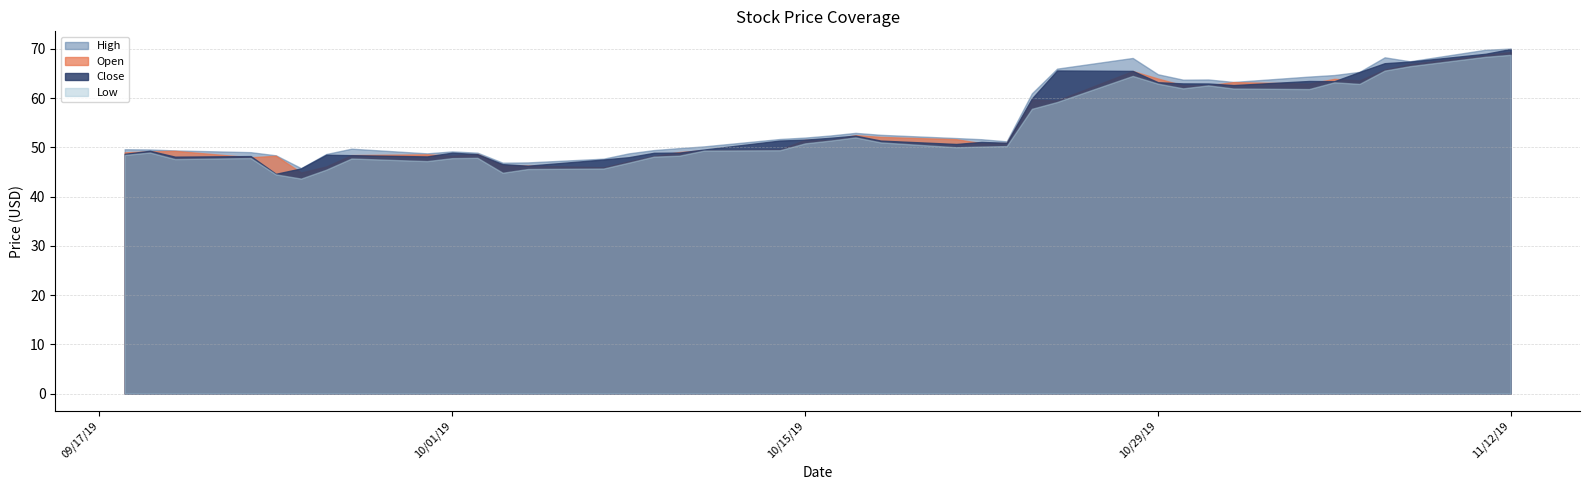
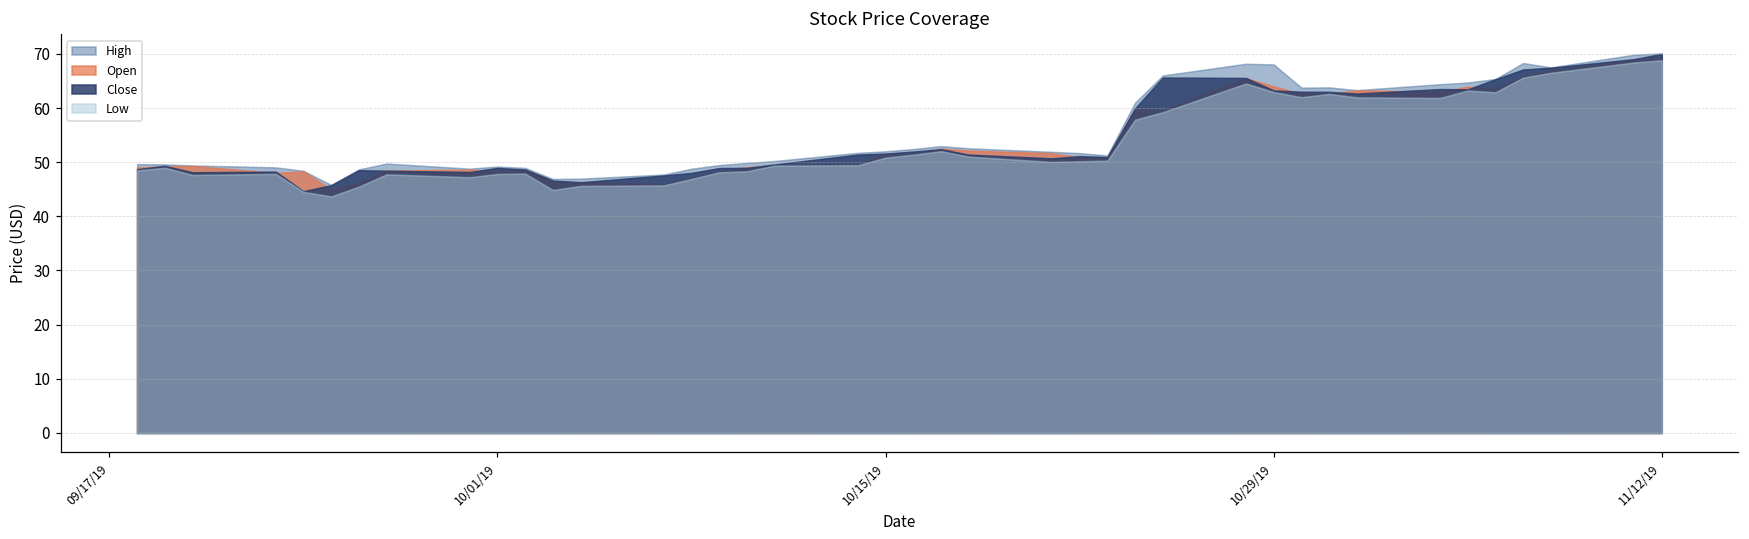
High, 10/29/19: 65 -> 68
